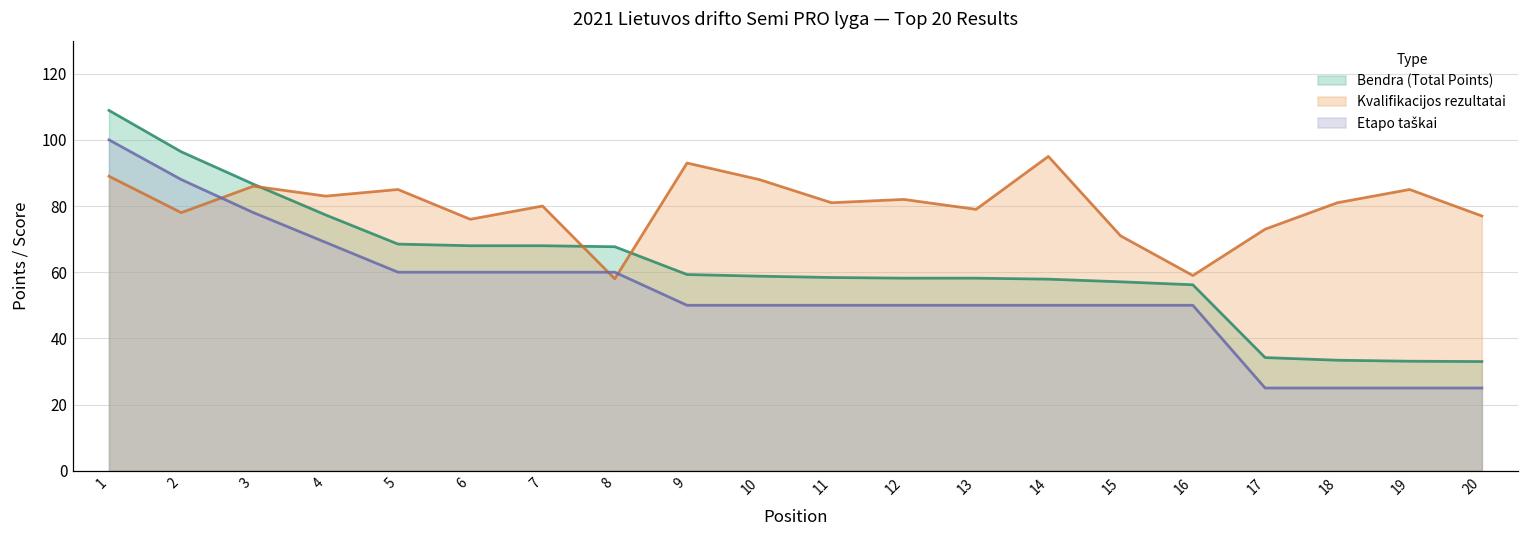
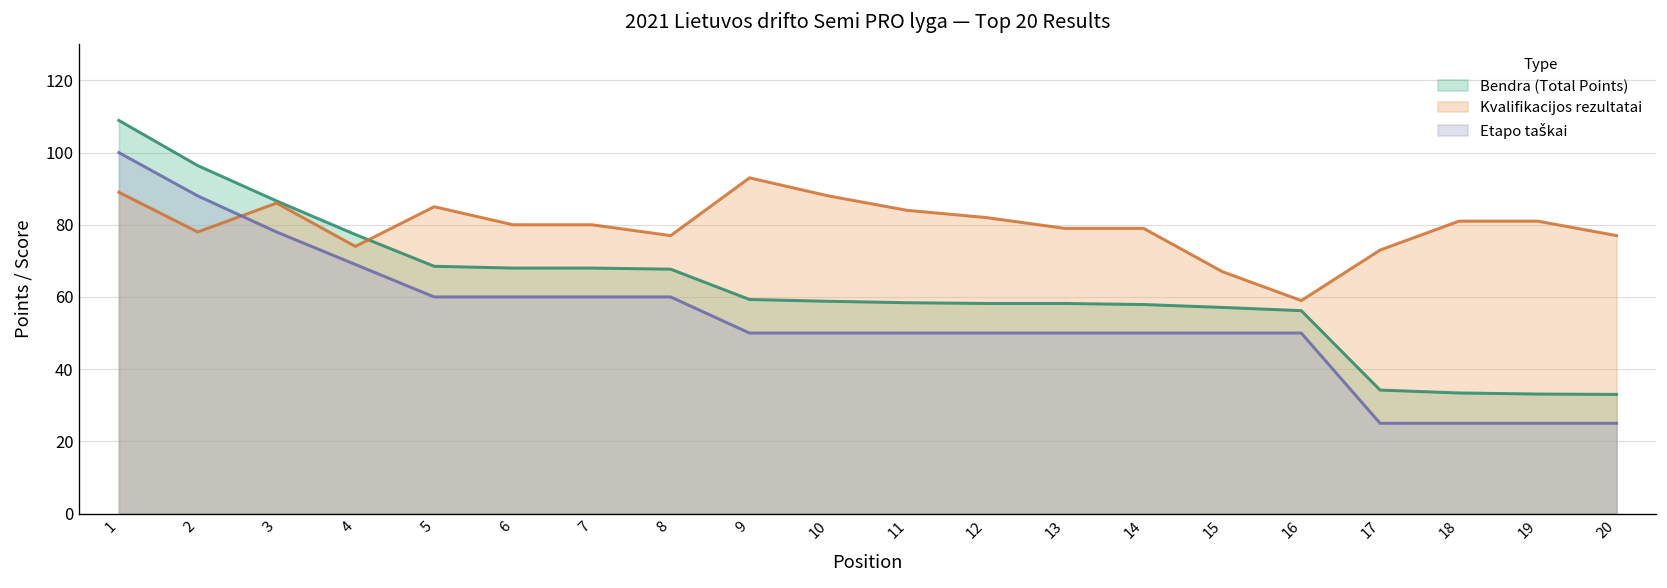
Kvalifikacijos rezultatai, 4: 83 -> 74
Kvalifikacijos rezultatai, 6: 76 -> 80
Kvalifikacijos rezultatai, 8: 58 -> 77
Kvalifikacijos rezultatai, 11: 81 -> 84
Kvalifikacijos rezultatai, 14: 95 -> 79
Kvalifikacijos rezultatai, 15: 71 -> 67
Kvalifikacijos rezultatai, 19: 85 -> 81
